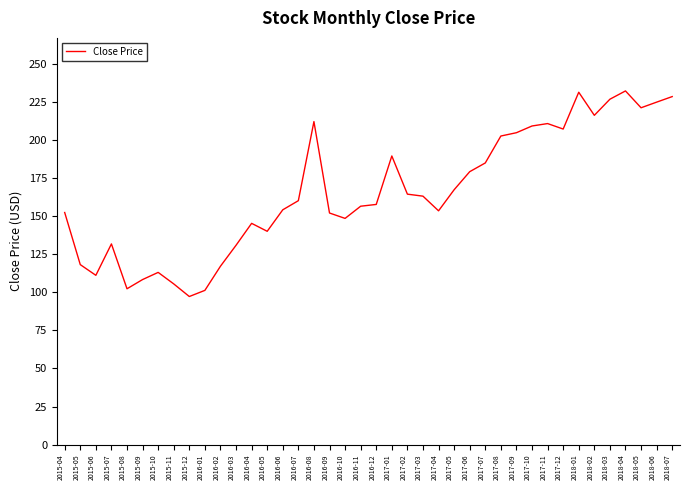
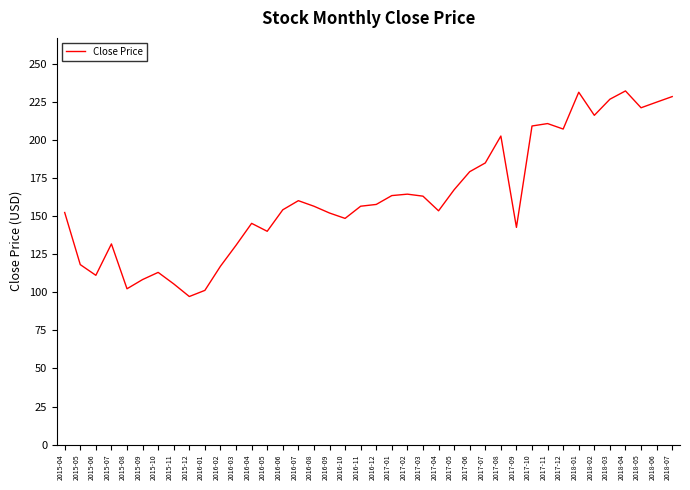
2016-08: 212 -> 157
2017-01: 190 -> 164
2017-09: 205 -> 143
